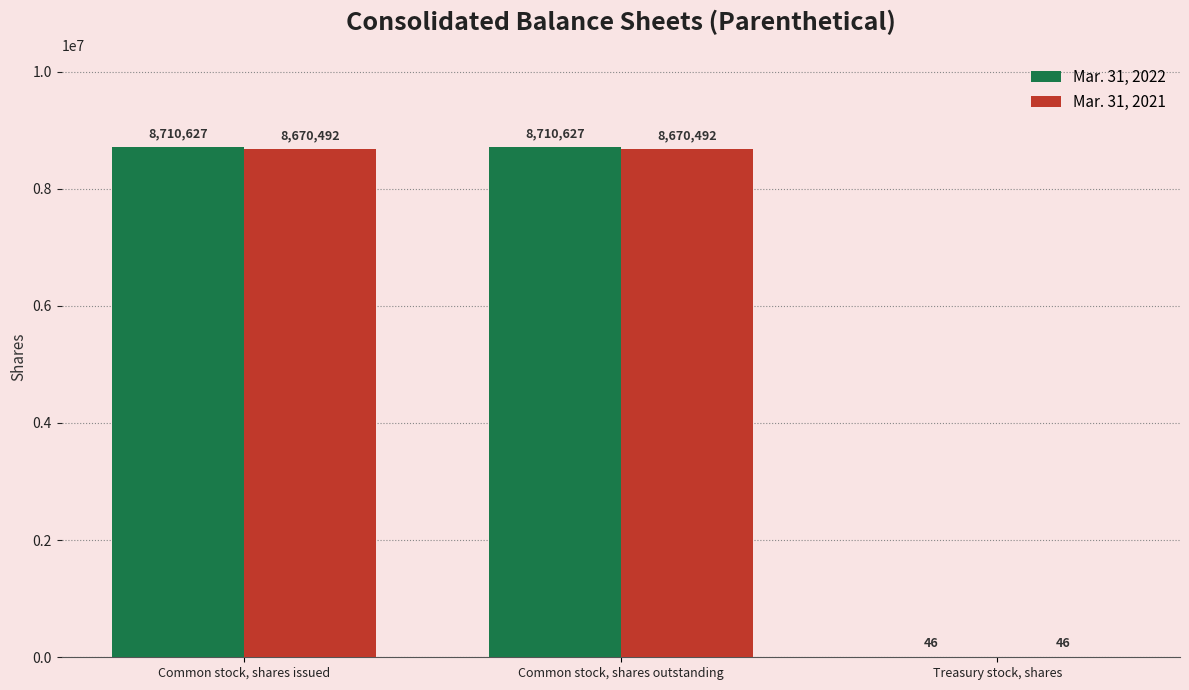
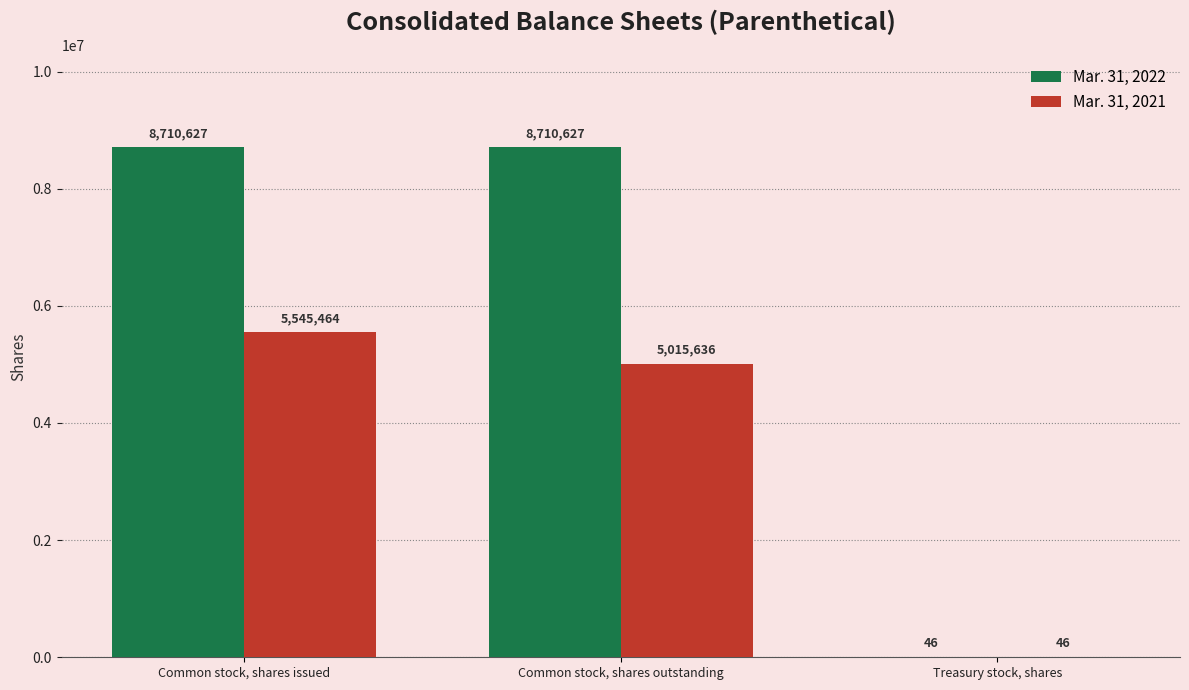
Mar. 31, 2021, Common stock, shares issued: 8,670,492 -> 5,545,464
Mar. 31, 2021, Common stock, shares outstanding: 8,670,492 -> 5,015,636
